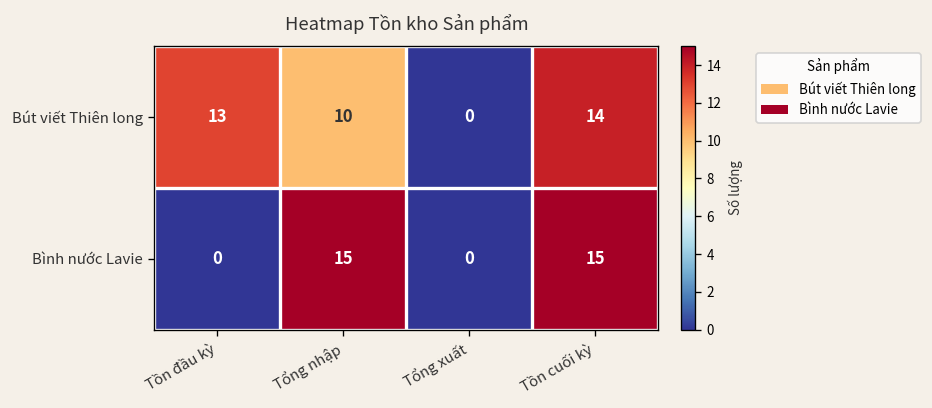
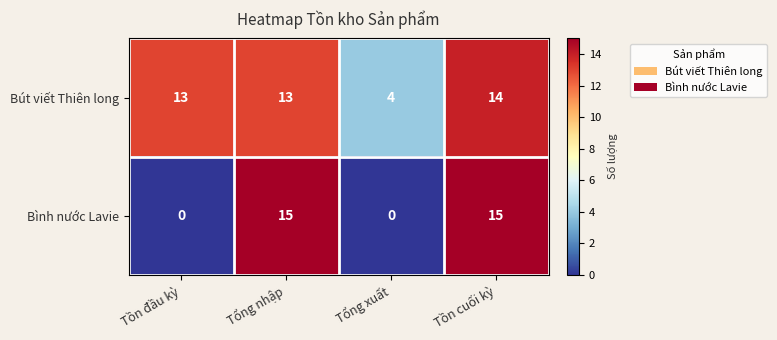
Bút viết Thiên long, Tổng nhập: 10 -> 13
Bút viết Thiên long, Tổng xuất: 0 -> 4
